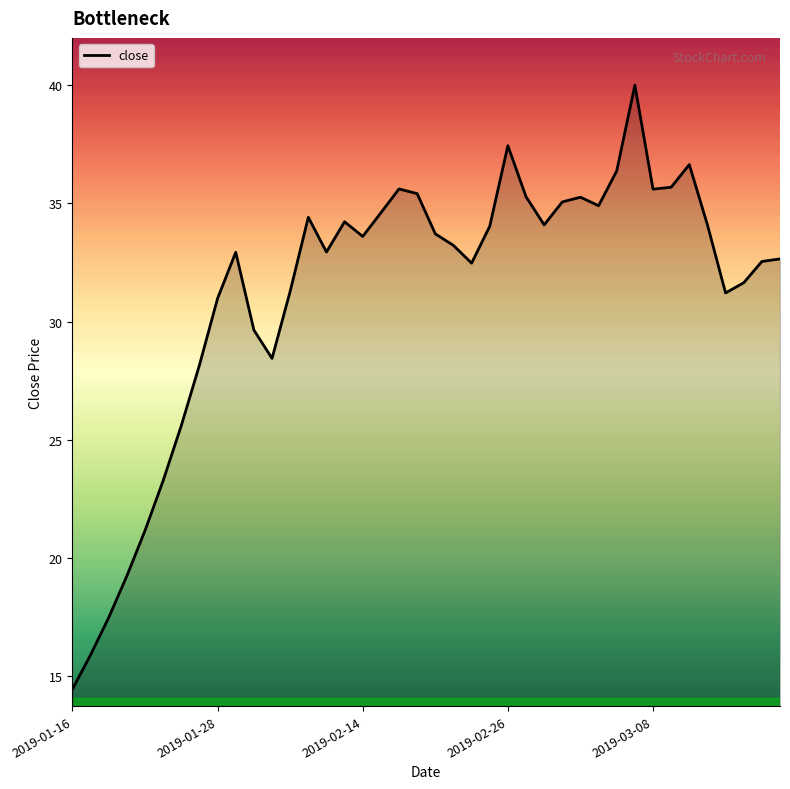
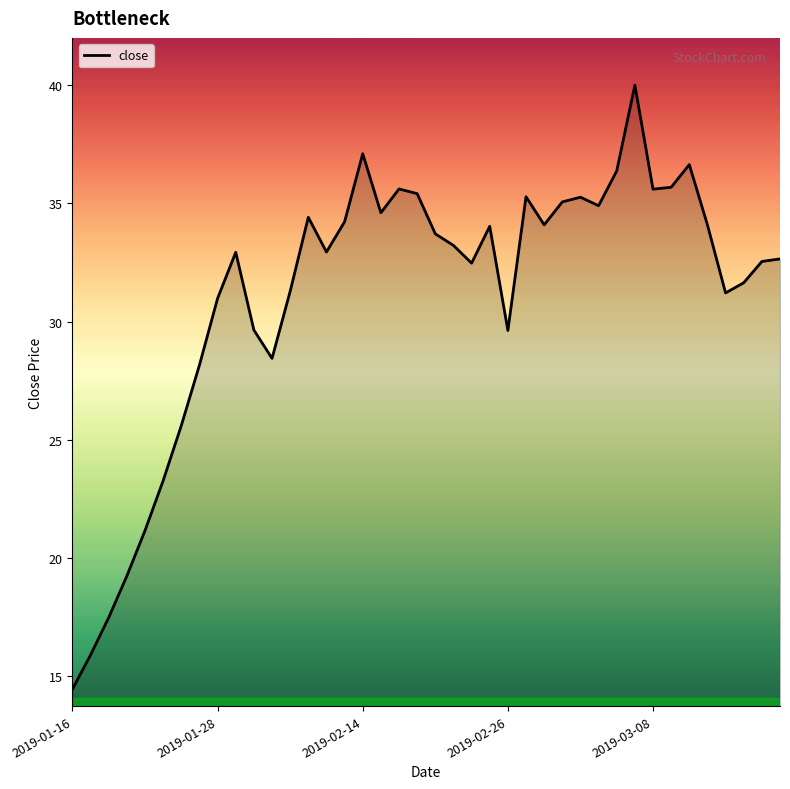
2019-02-14: 33.6 -> 37.1
2019-02-26: 37.4 -> 29.6
